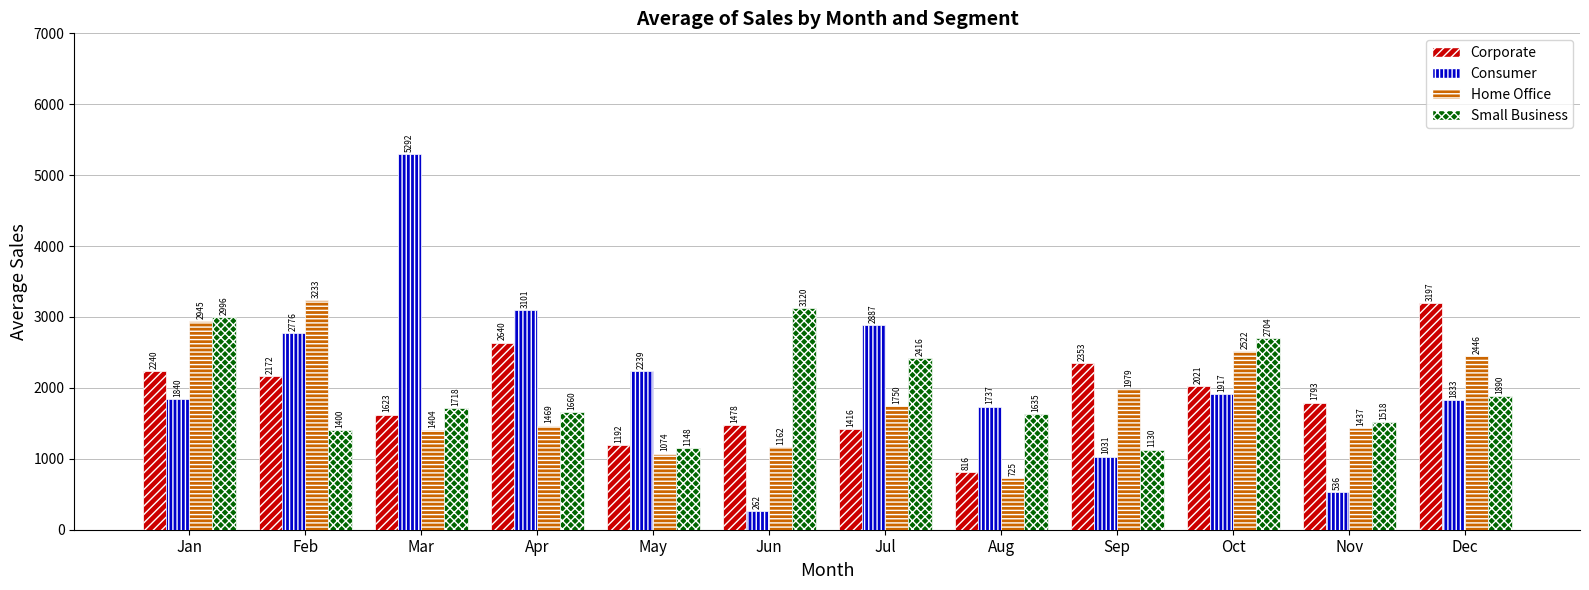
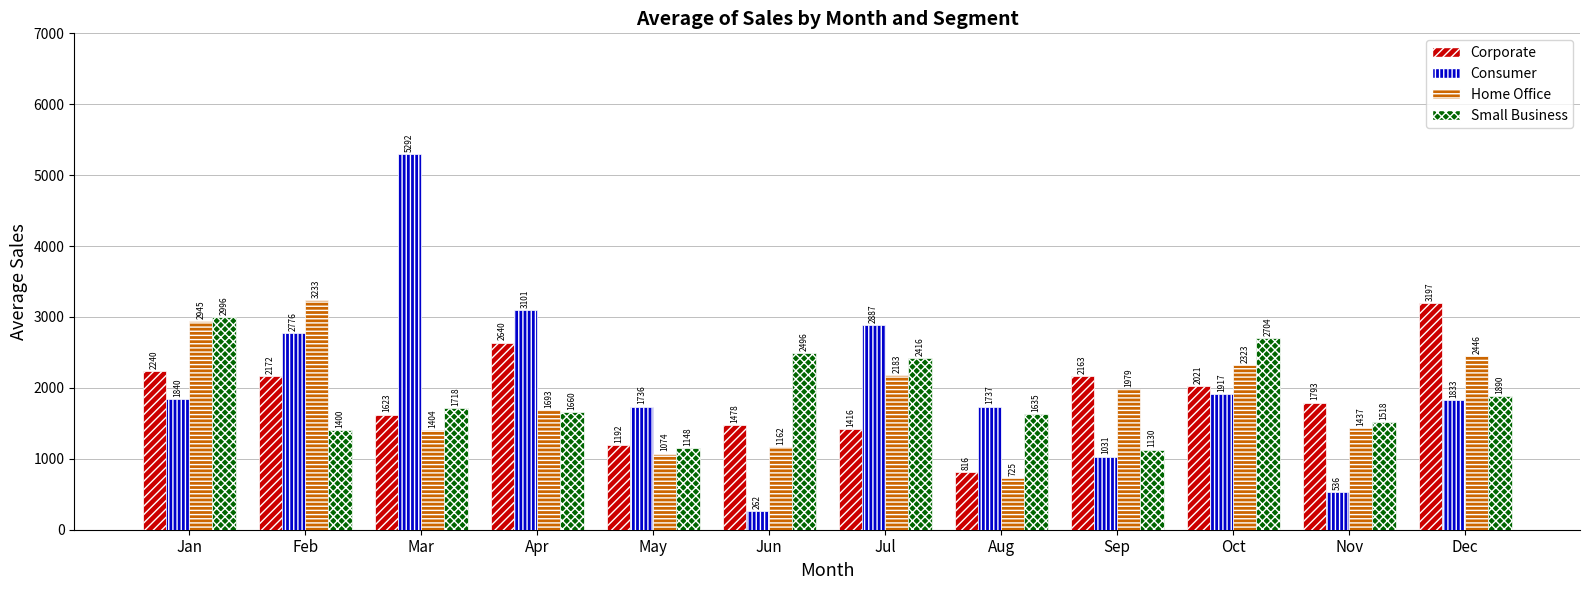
Home Office, Apr: 1469 -> 1693
Consumer, May: 2239 -> 1736
Small Business, Jun: 3120 -> 2496
Home Office, Jul: 1750 -> 2183
Corporate, Sep: 2353 -> 2163
Home Office, Oct: 2522 -> 2323
